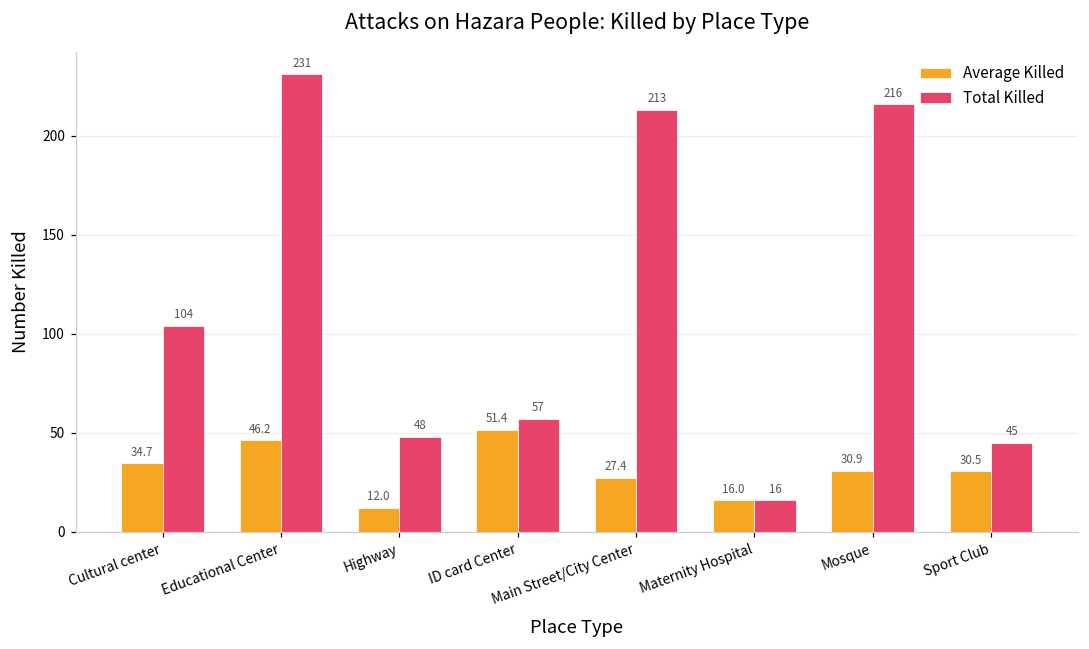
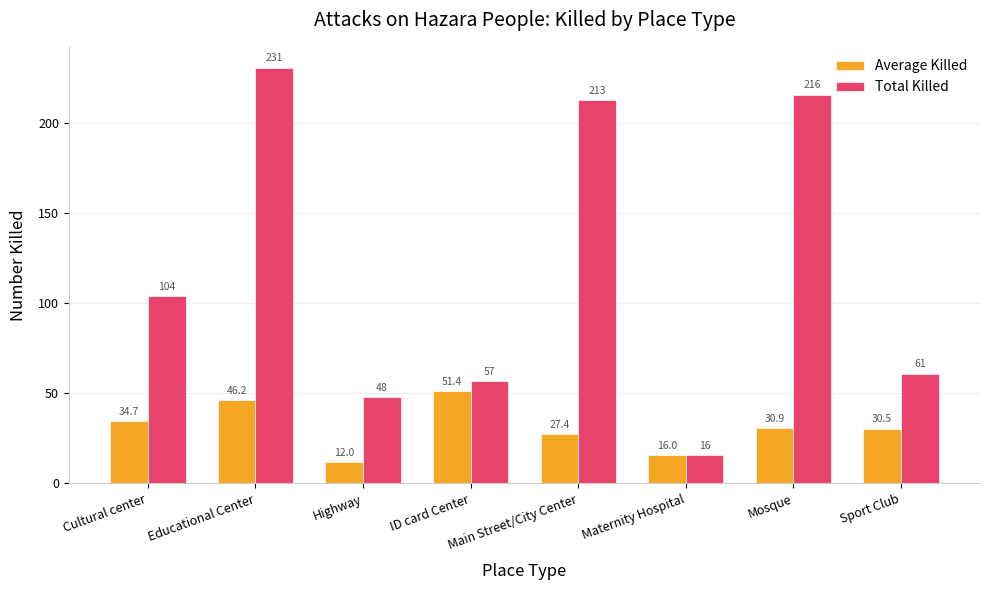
Total Killed, Sport Club: 45 -> 61
